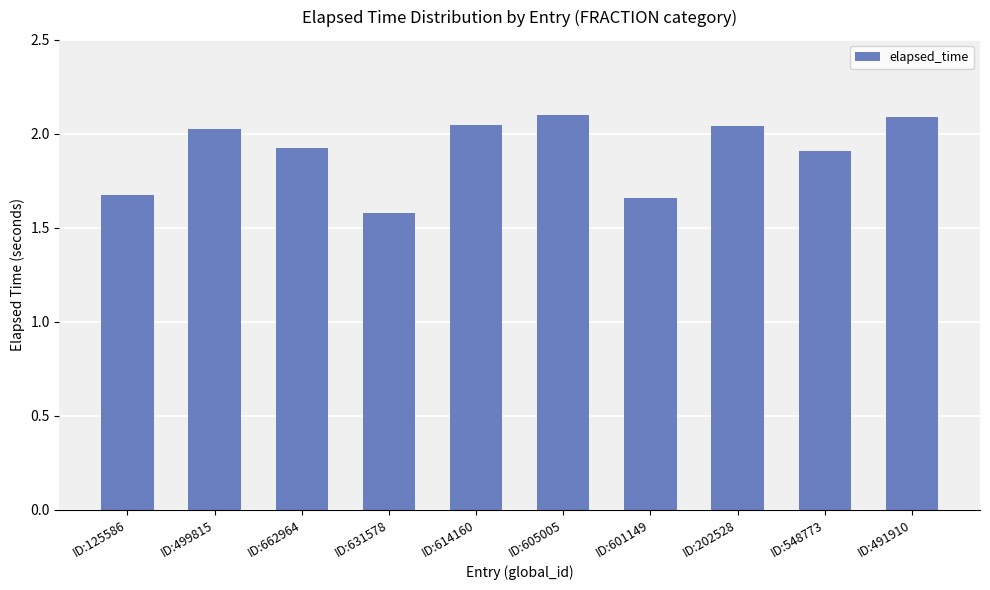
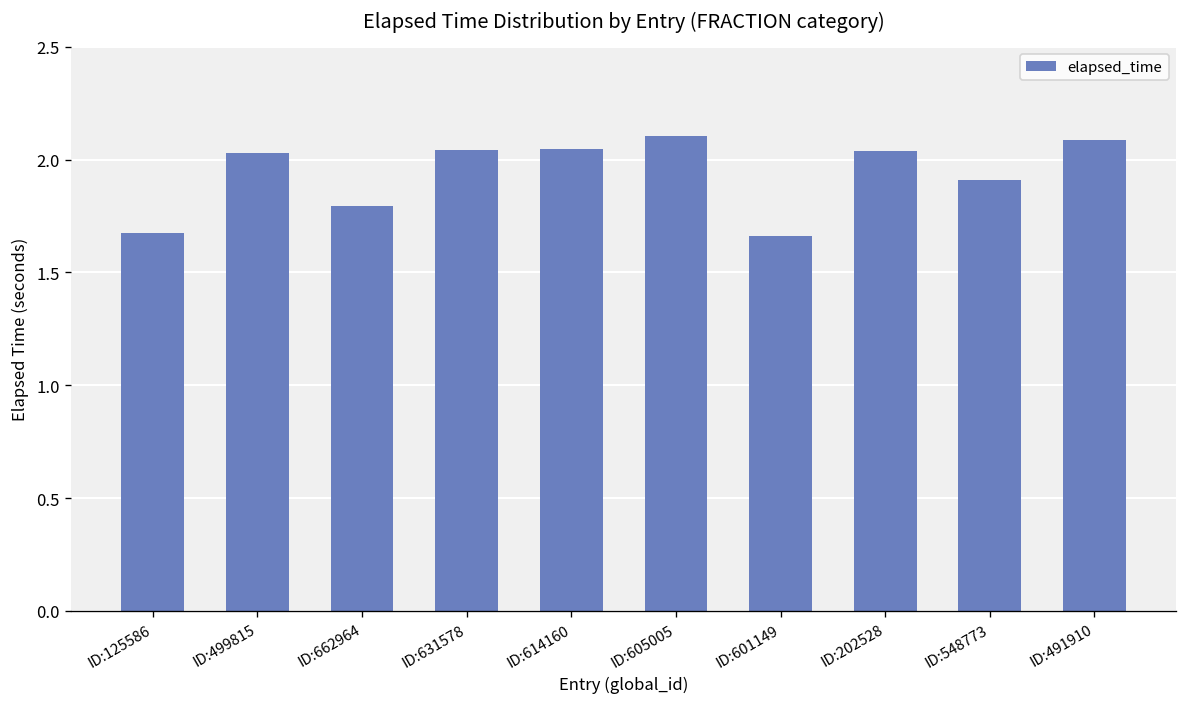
ID:662964: 1.92 -> 1.79
ID:631578: 1.58 -> 2.04
